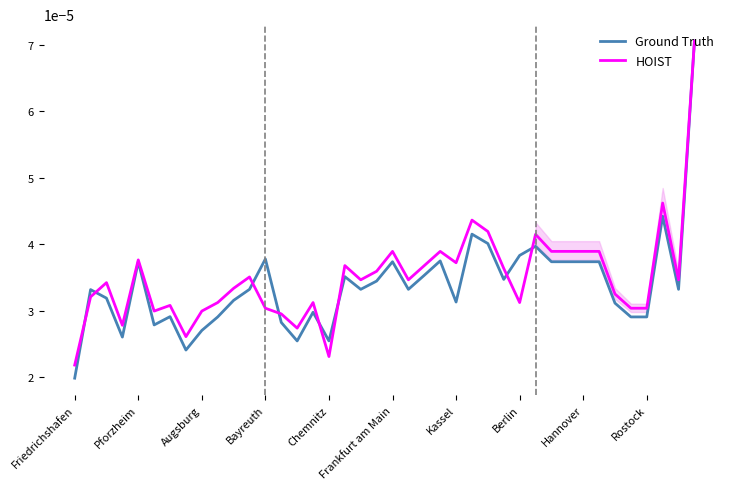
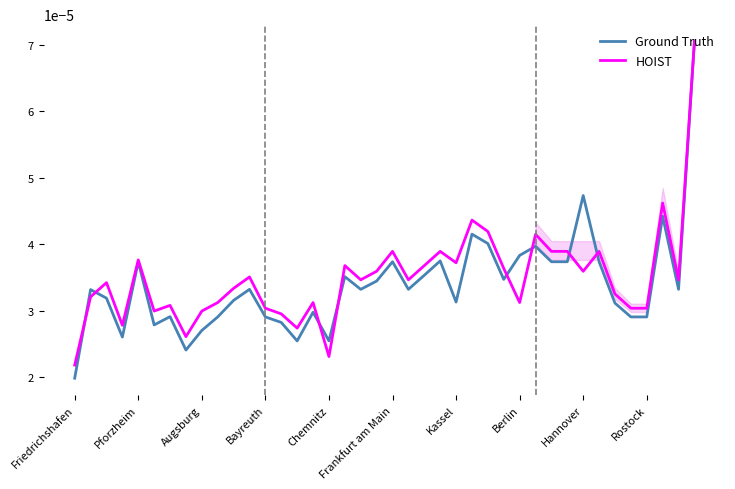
Ground Truth, Bayreuth: 0.000038 -> 0.000029
Ground Truth, Hannover: 0.000037 -> 0.000047
HOIST, Hannover: 0.000039 -> 0.000036
